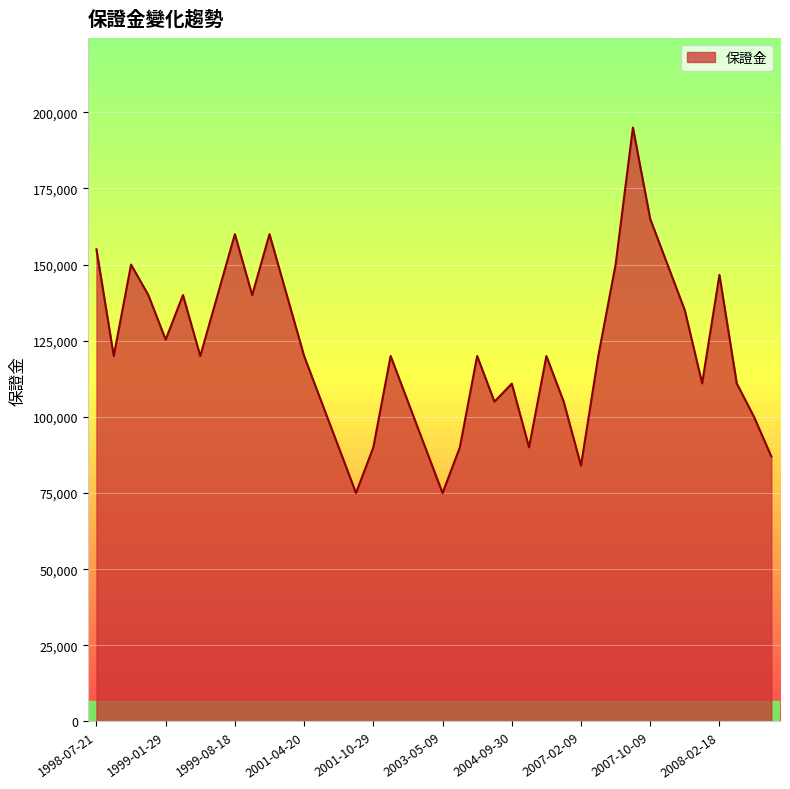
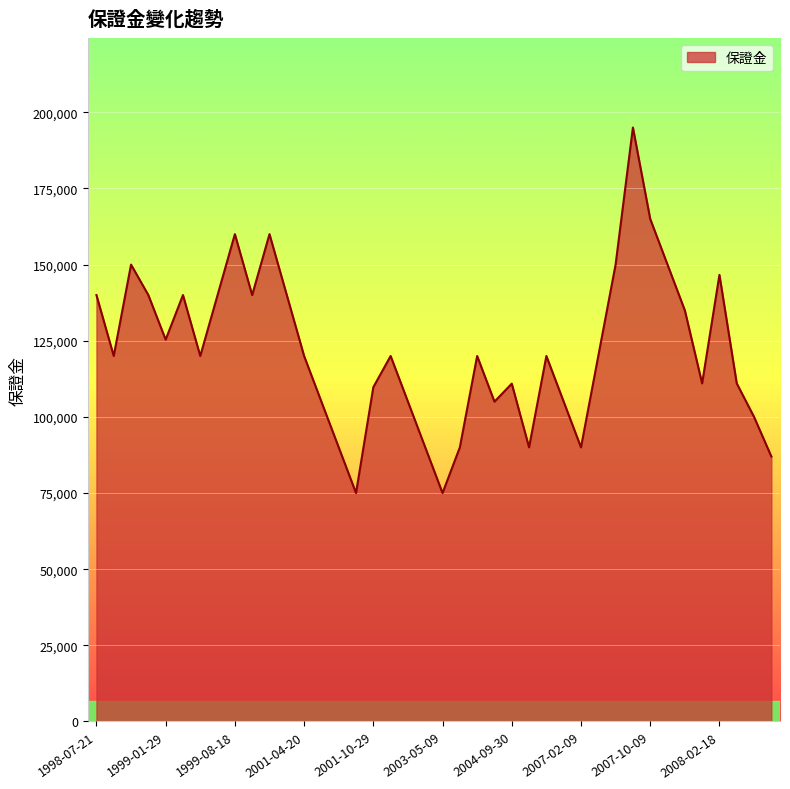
1998-07-21: 155,000 -> 140,000
2001-10-29: 90,000 -> 110,000
2007-02-09: 84,000 -> 90,000
